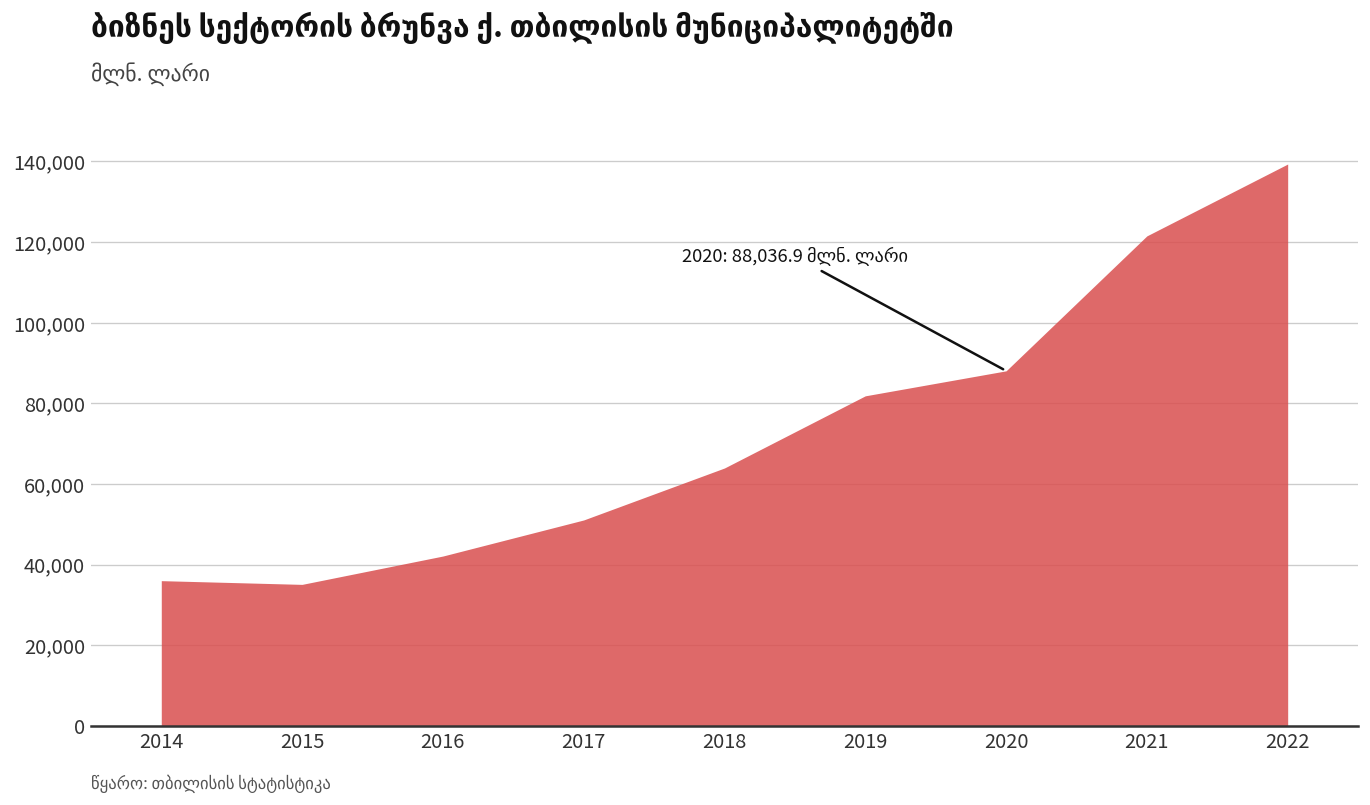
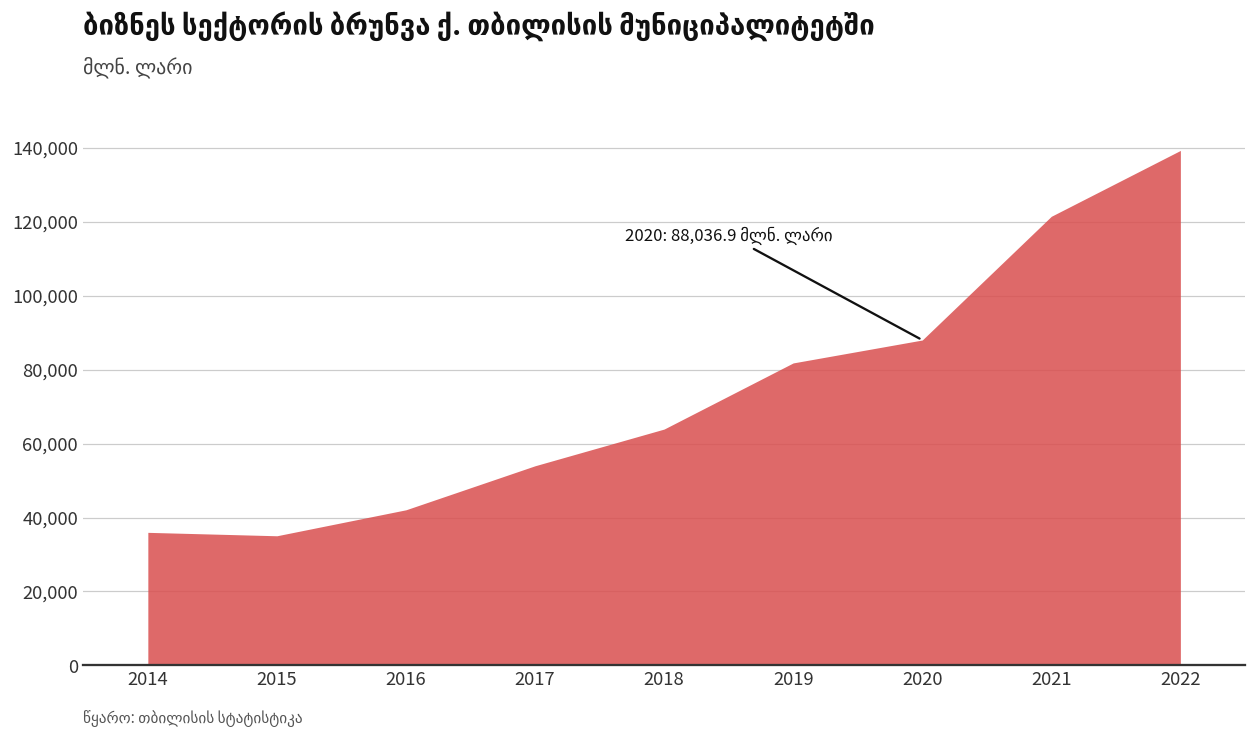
2017: 51,000 -> 54,000
